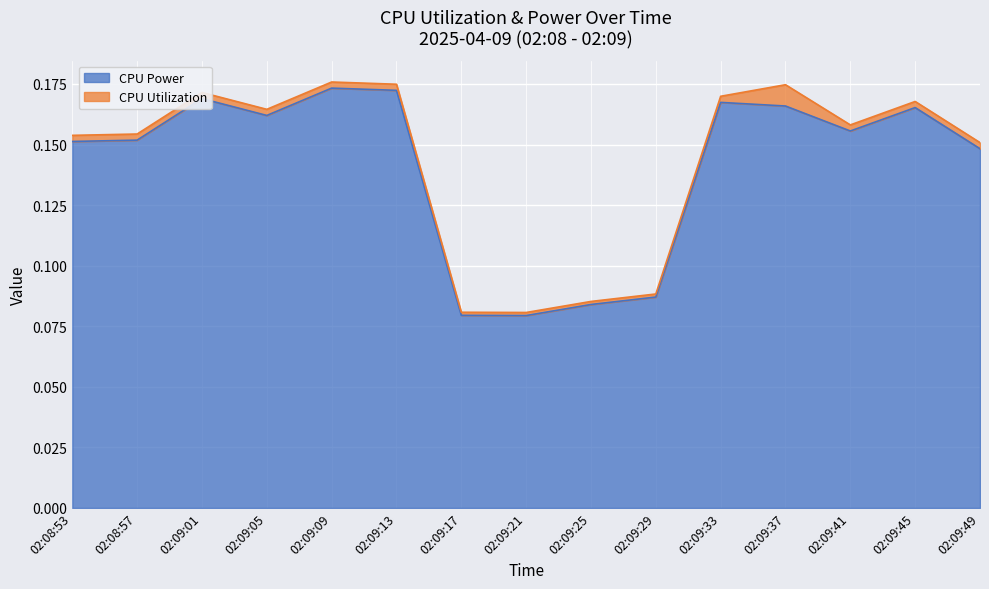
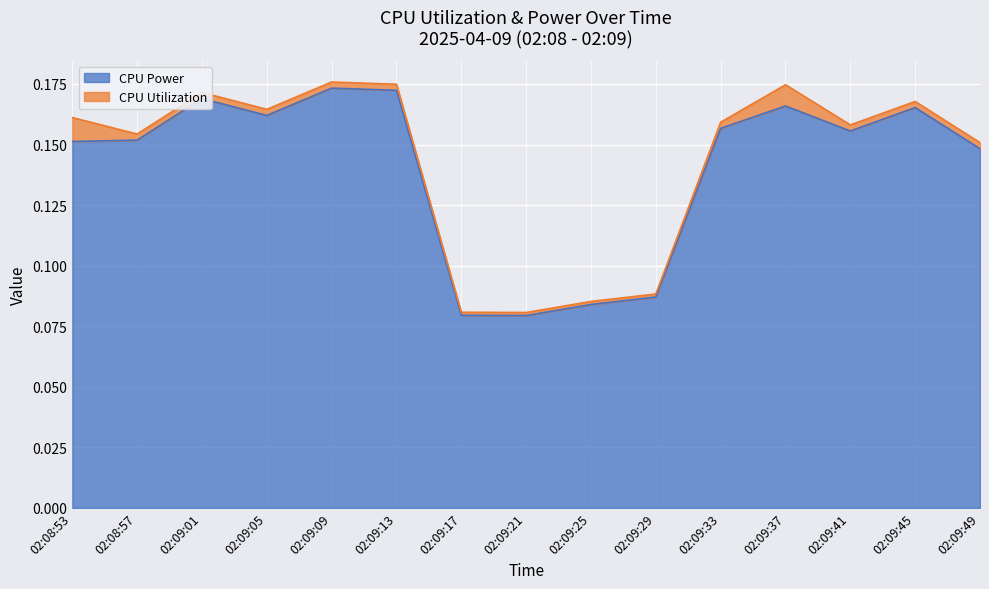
CPU Utilization, 02:08:53: 0.003 -> 0.010
CPU Power, 02:09:33: 0.167 -> 0.157
